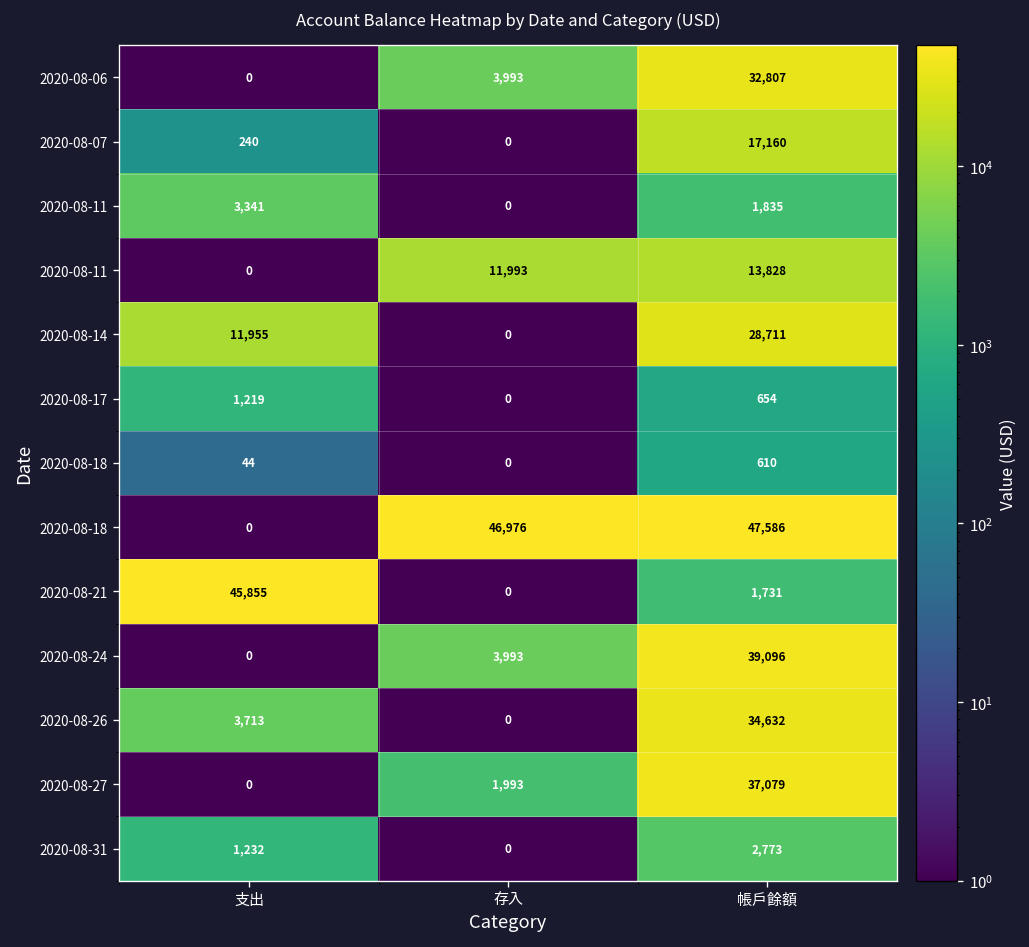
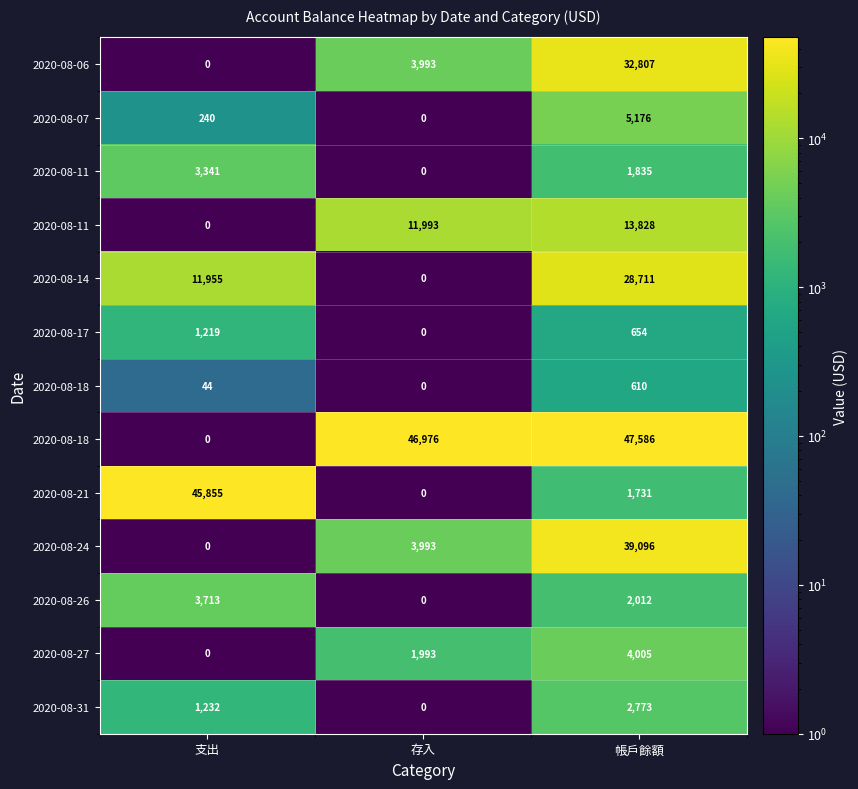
2020-08-07, 帳戶餘額: 17,160 -> 5,176
2020-08-26, 帳戶餘額: 34,632 -> 2,012
2020-08-27, 帳戶餘額: 37,079 -> 4,005
